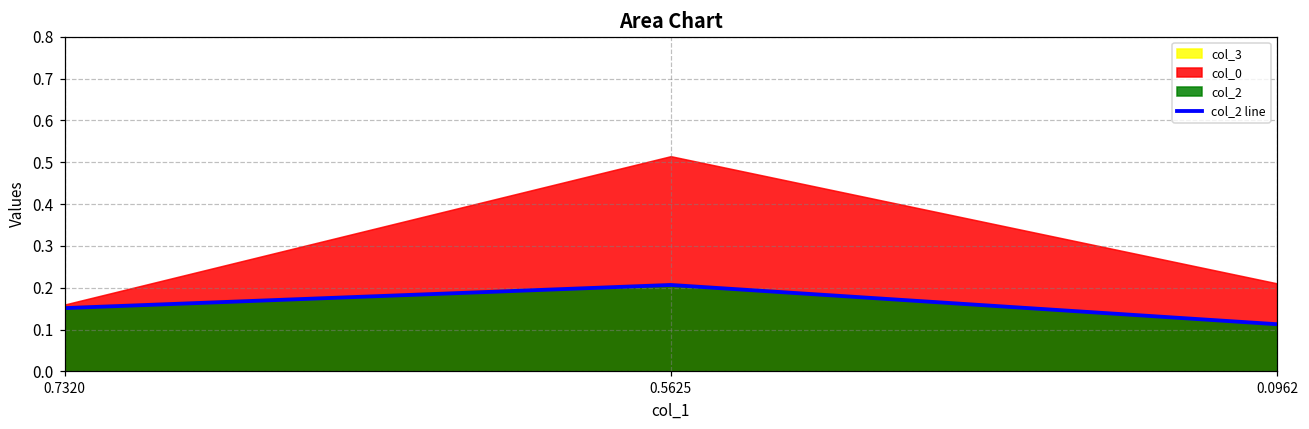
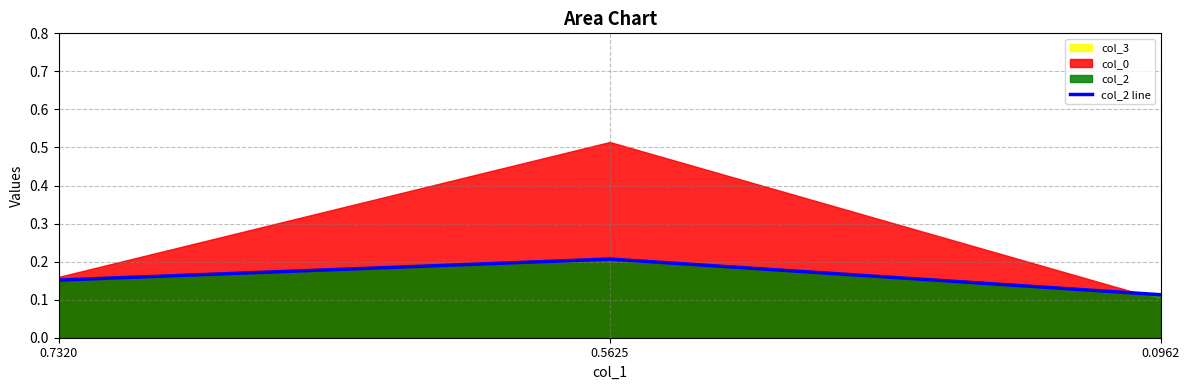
col_0, 0.0962: 0.21 -> 0.10
